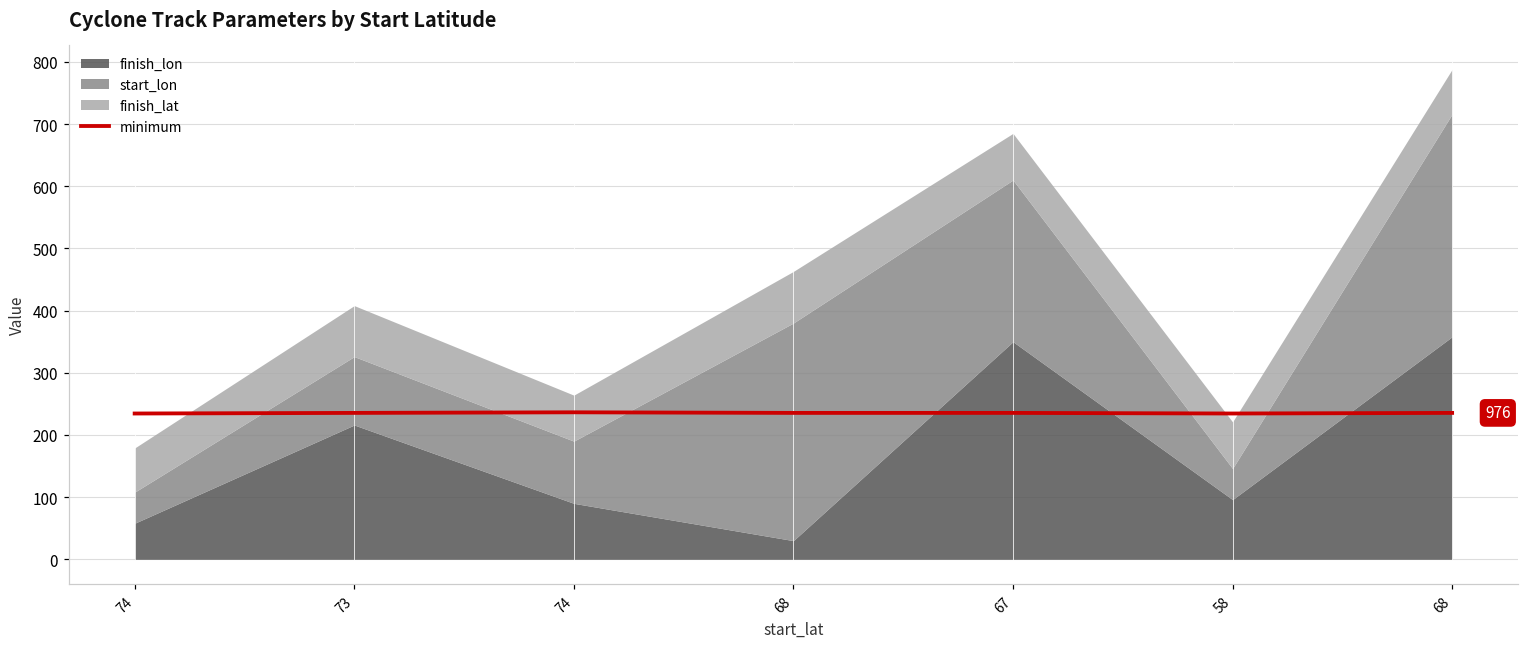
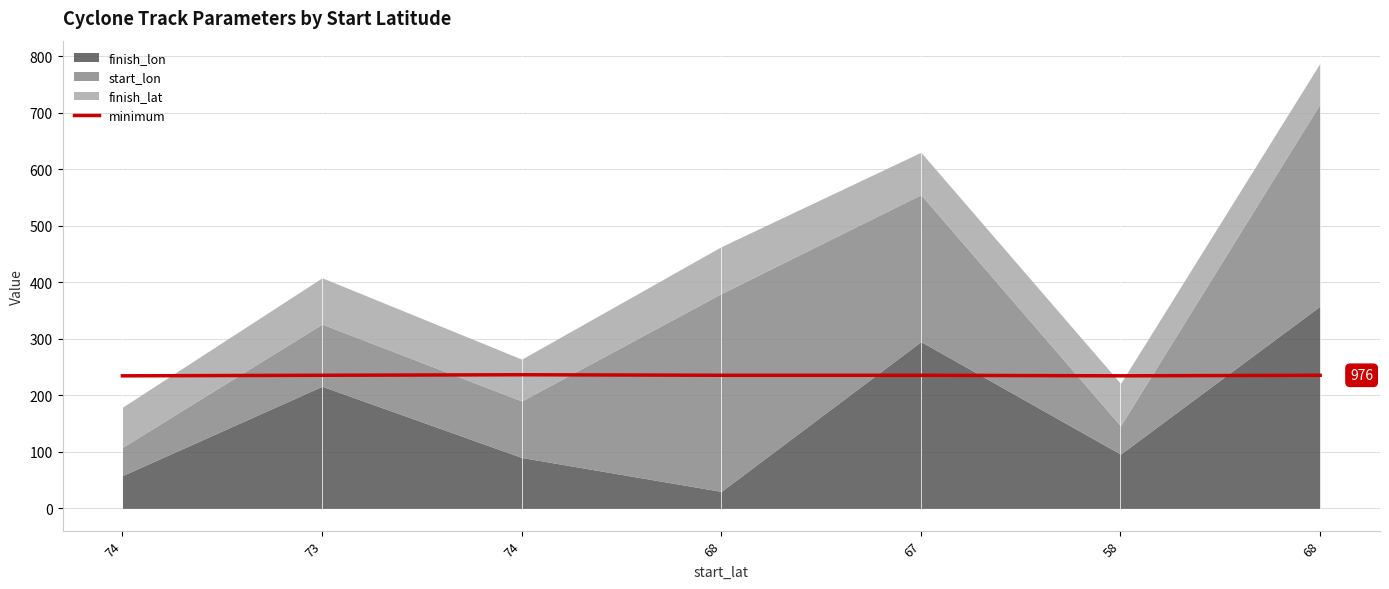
finish_lon, 67: 350 -> 300
